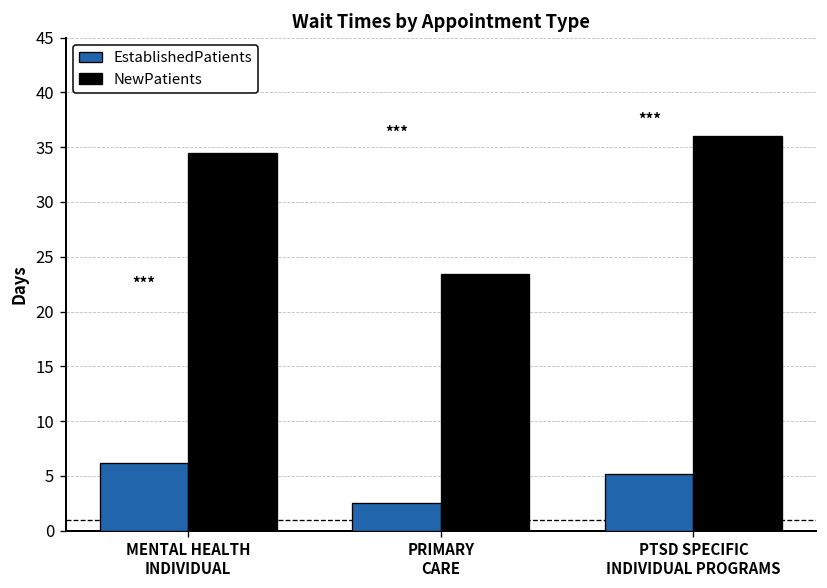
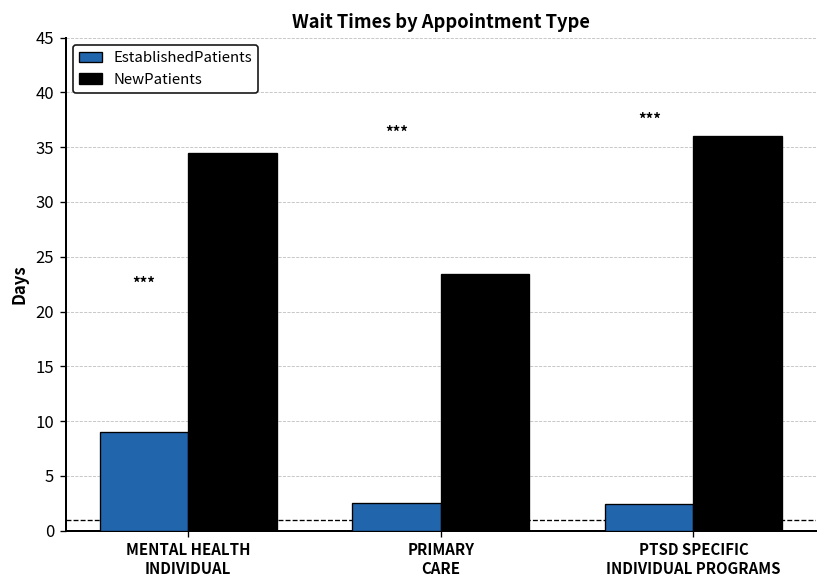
EstablishedPatients, MENTAL HEALTH INDIVIDUAL: 6 -> 9
EstablishedPatients, PTSD SPECIFIC INDIVIDUAL PROGRAMS: 5 -> 2
